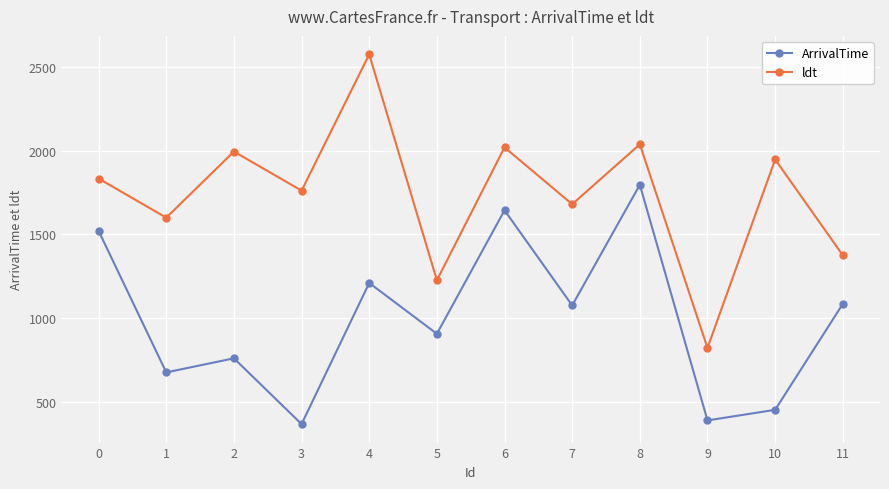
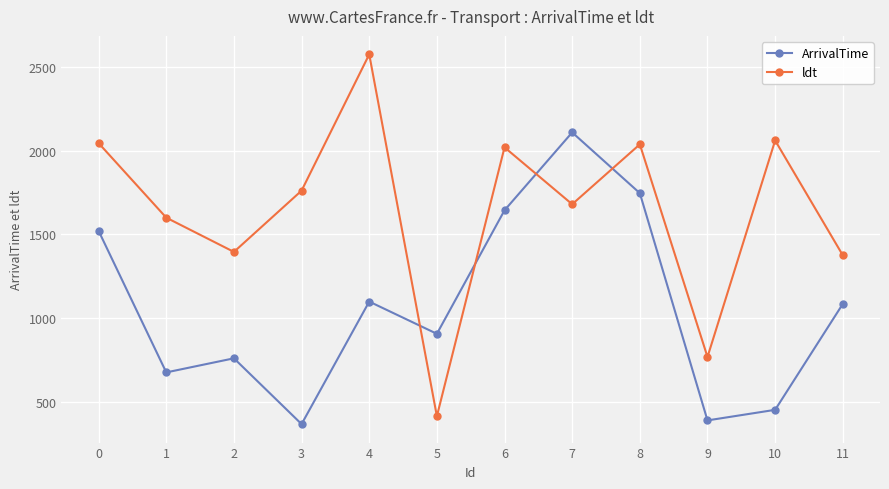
ldt, 0: 1830 -> 2040
ldt, 2: 1990 -> 1400
ArrivalTime, 4: 1210 -> 1100
ldt, 5: 1230 -> 420
ArrivalTime, 7: 1080 -> 2110
ArrivalTime, 8: 1800 -> 1750
ldt, 9: 820 -> 770
ldt, 10: 1950 -> 2060
